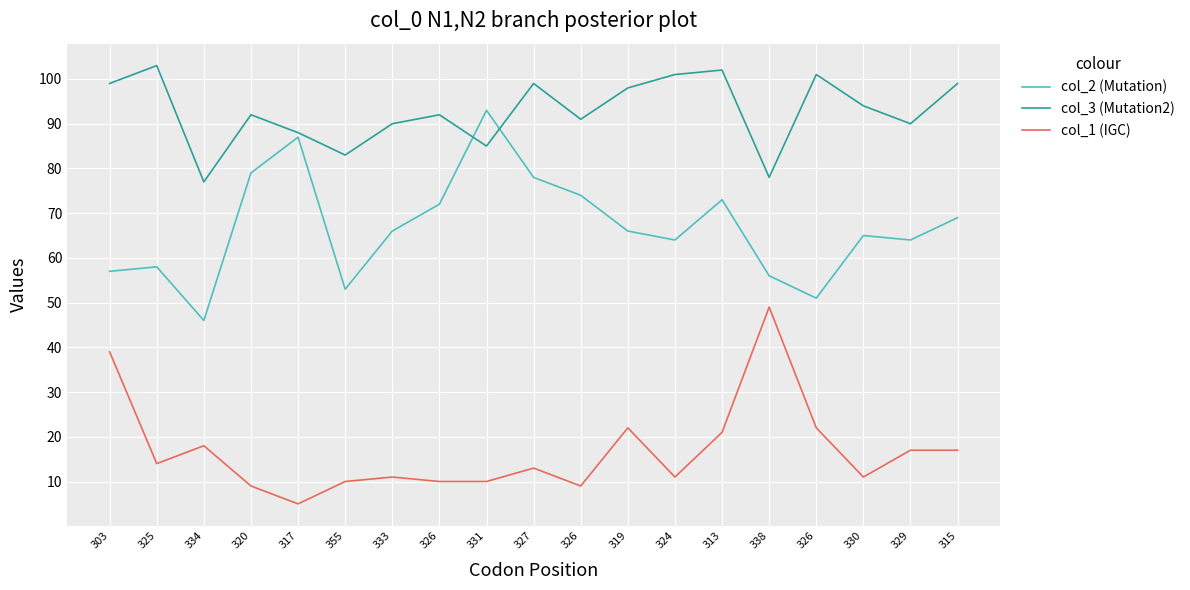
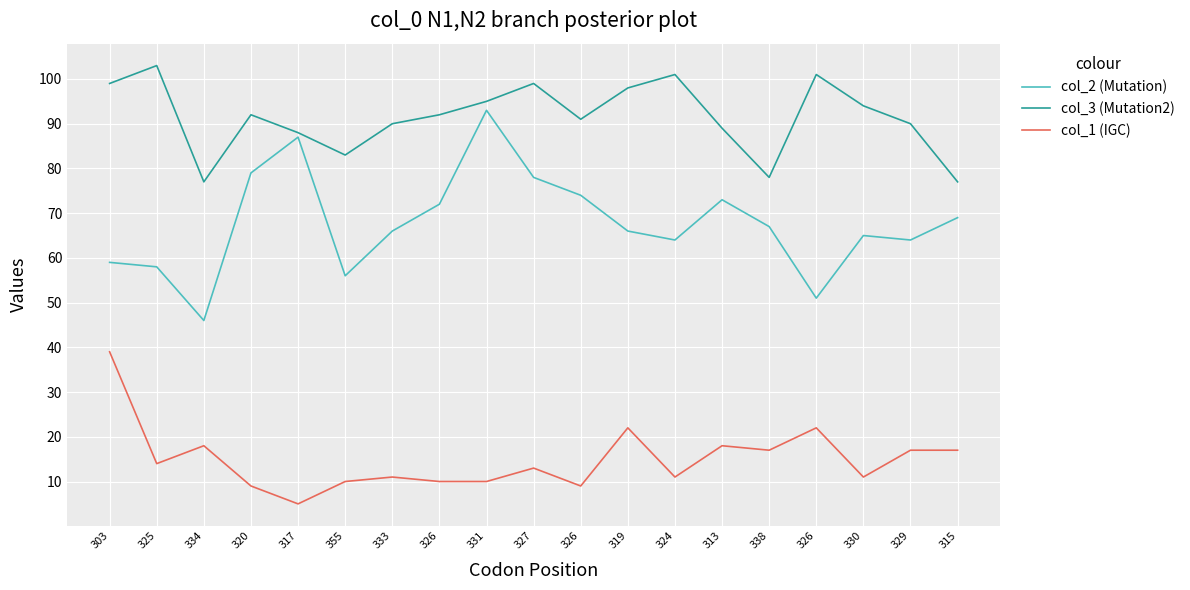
col_2 (Mutation), 303: 57 -> 59
col_2 (Mutation), 355: 53 -> 56
col_3 (Mutation2), 331: 85 -> 95
col_3 (Mutation2), 313: 102 -> 89
col_1 (IGC), 313: 21 -> 18
col_2 (Mutation), 338: 56 -> 67
col_1 (IGC), 338: 49 -> 17
col_3 (Mutation2), 315: 99 -> 77
